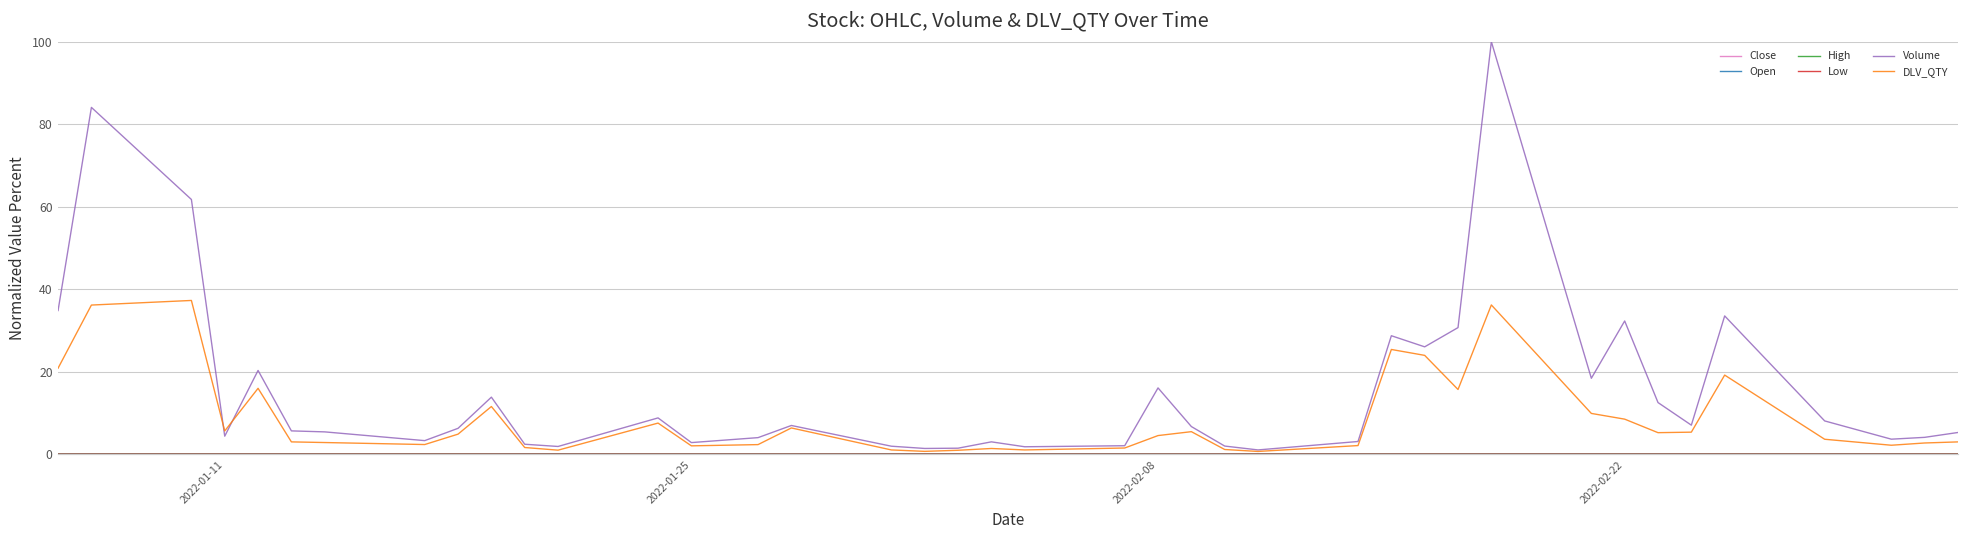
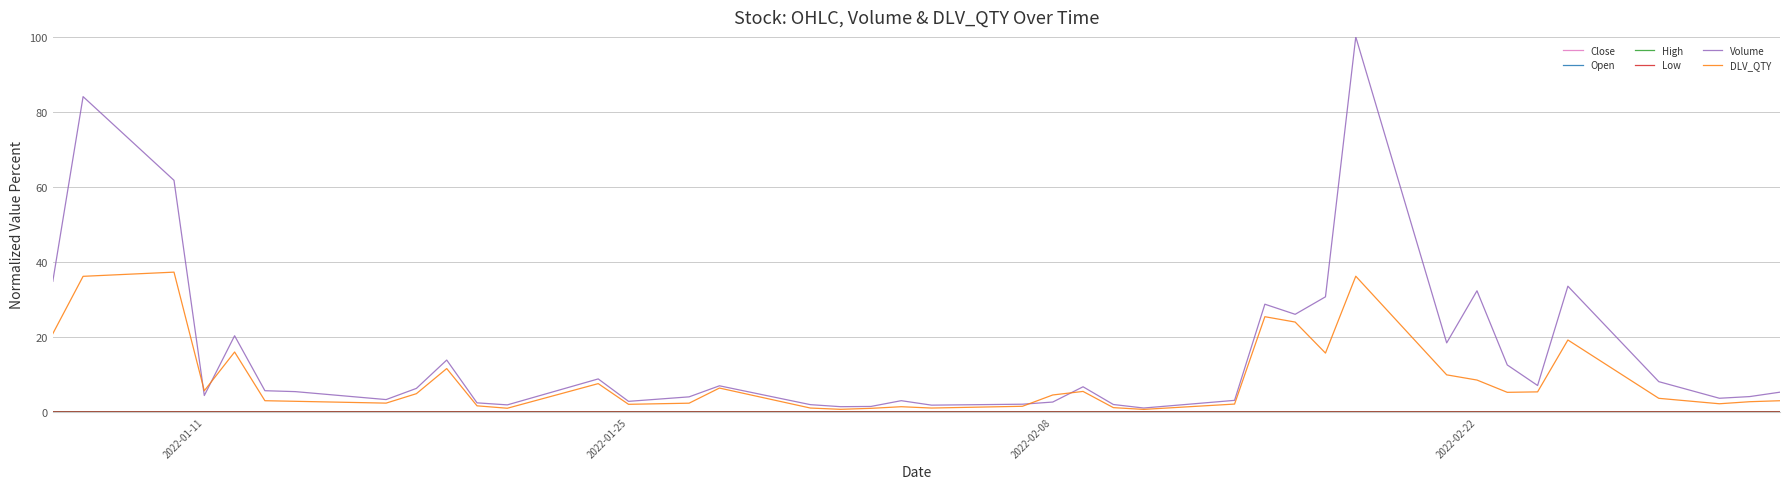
Volume, 2022-02-08: 16 -> 3
